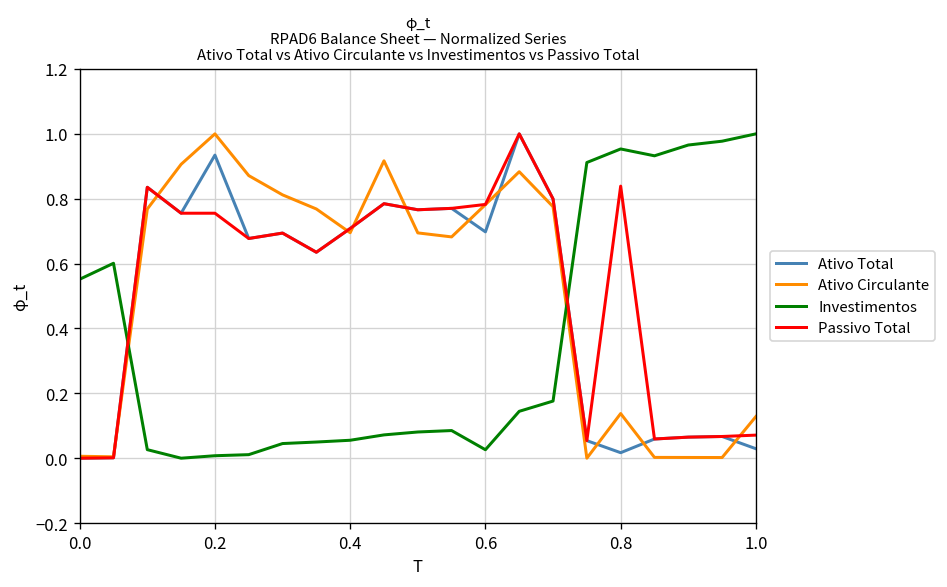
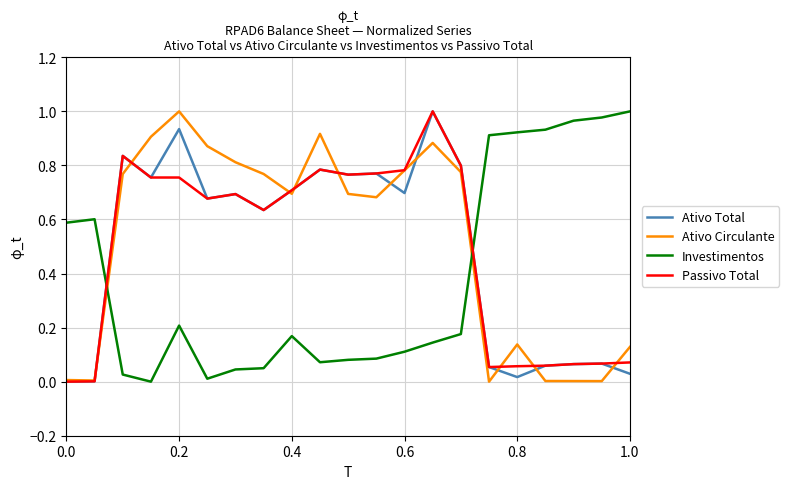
Investimentos, 0.0: 0.55 -> 0.59
Investimentos, 0.2: 0.01 -> 0.21
Investimentos, 0.4: 0.06 -> 0.17
Investimentos, 0.6: 0.03 -> 0.11
Investimentos, 0.8: 0.95 -> 0.92
Passivo Total, 0.8: 0.84 -> 0.06
